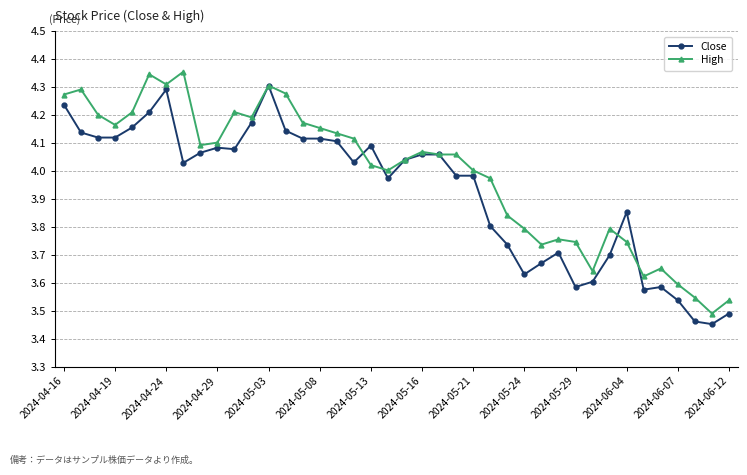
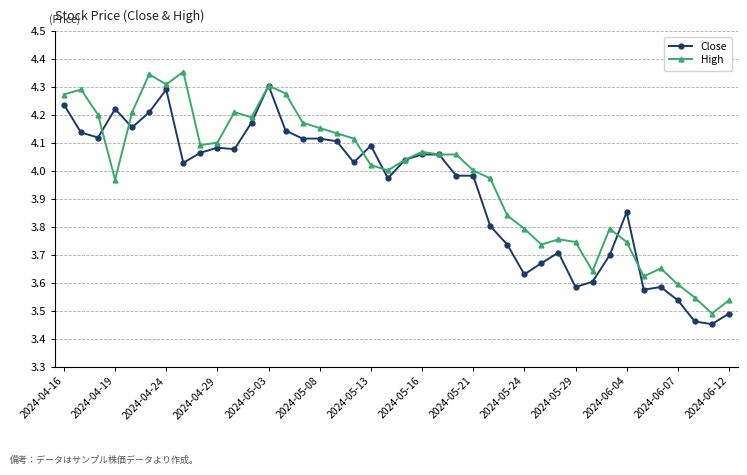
Close, 2024-04-19: 4.12 -> 4.22
High, 2024-04-19: 4.17 -> 3.97
